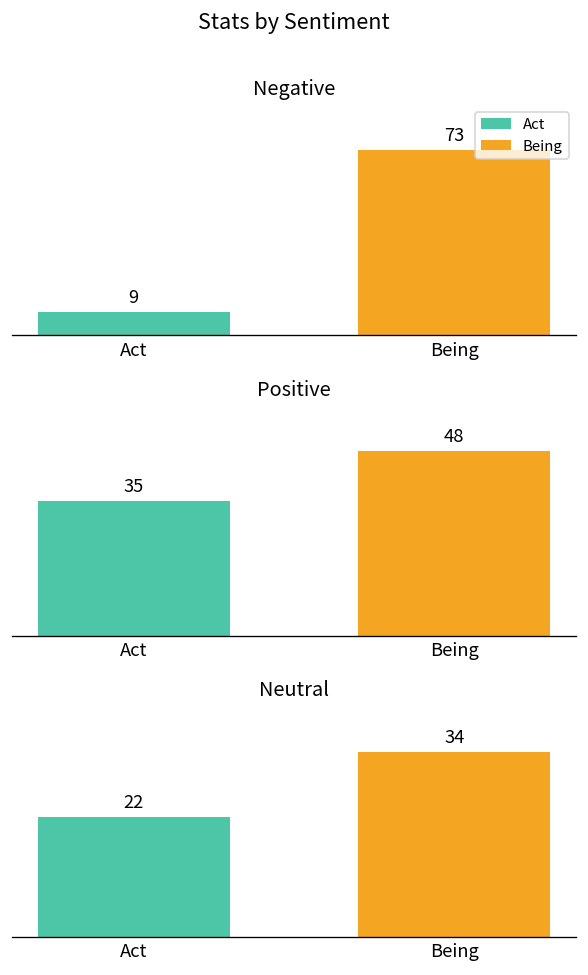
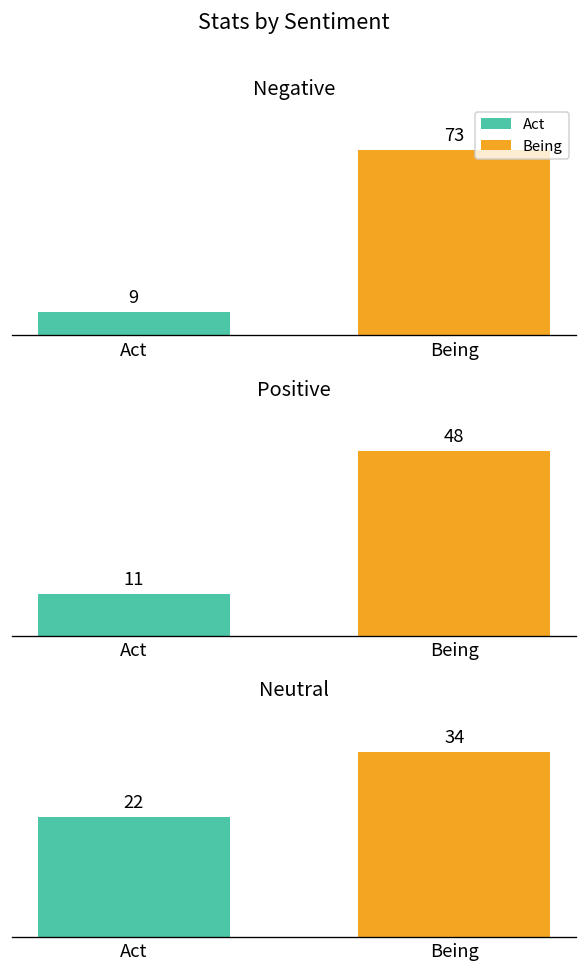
Positive, Act: 35 -> 11
